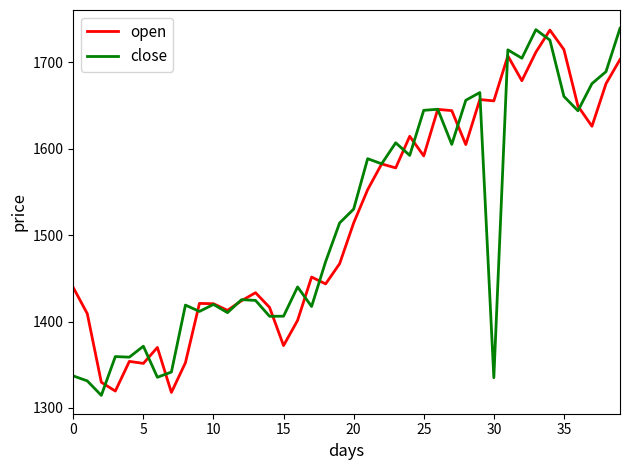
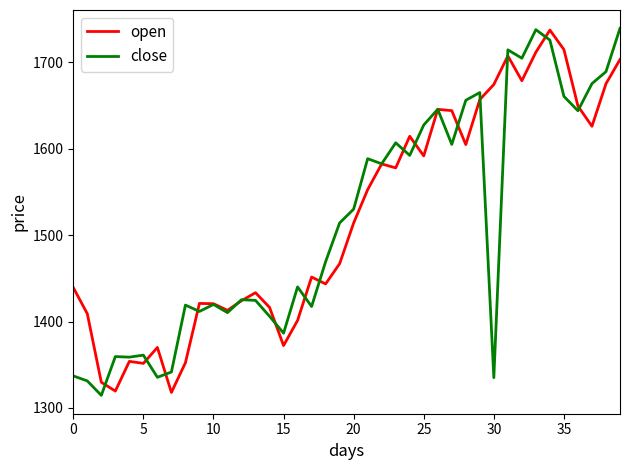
close, 5: 1370 -> 1360
close, 15: 1410 -> 1390
close, 25: 1640 -> 1630
open, 30: 1660 -> 1670
